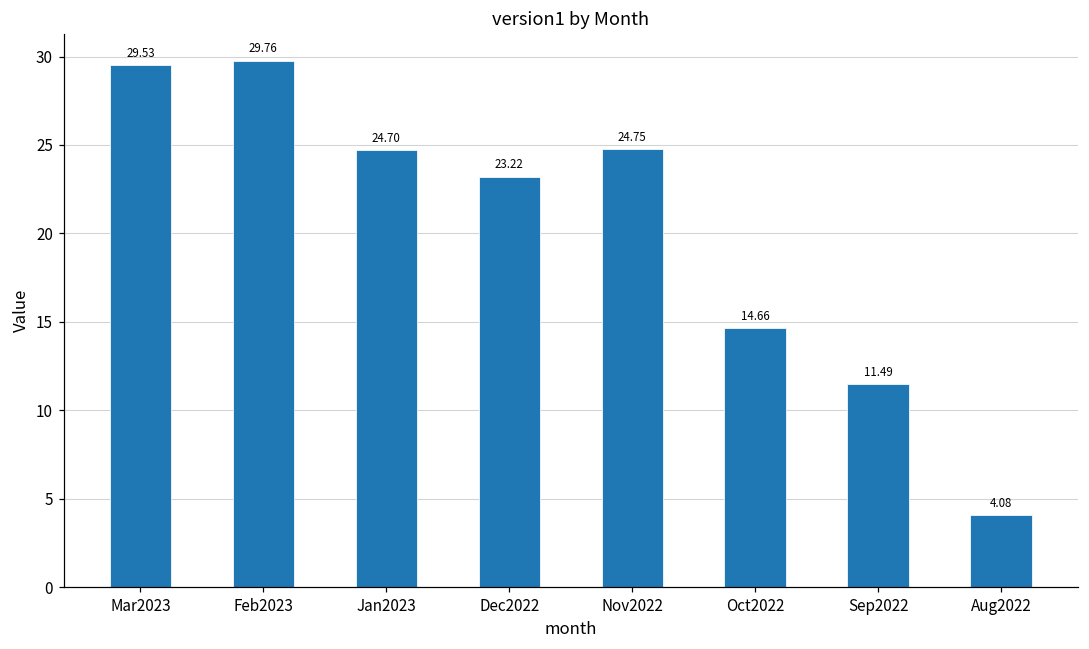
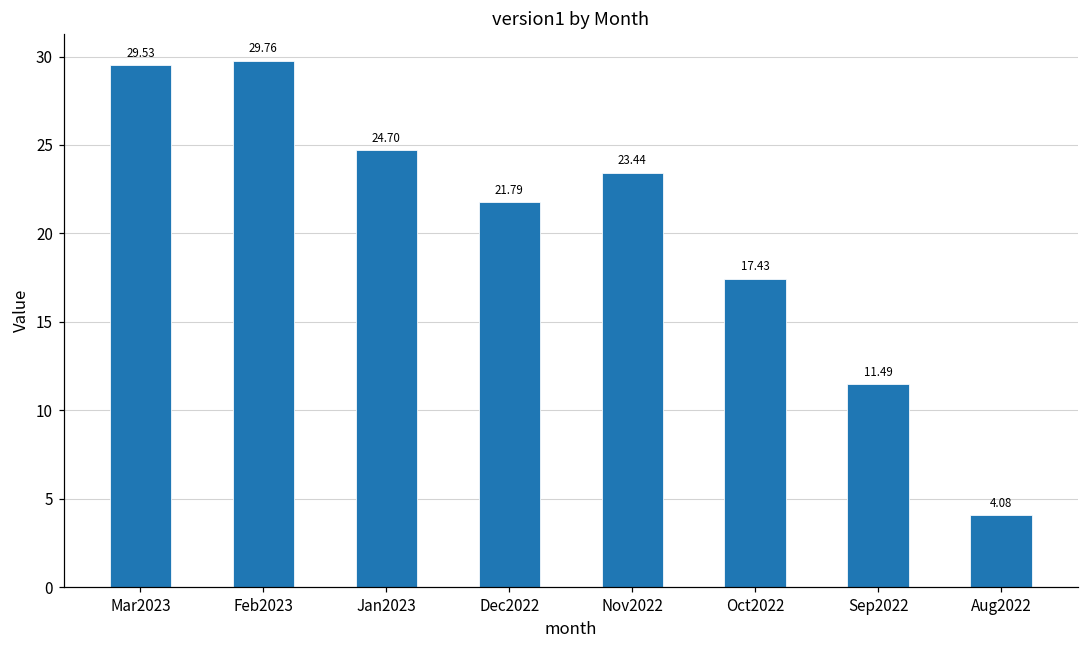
Dec2022: 23.22 -> 21.79
Nov2022: 24.75 -> 23.44
Oct2022: 14.66 -> 17.43
